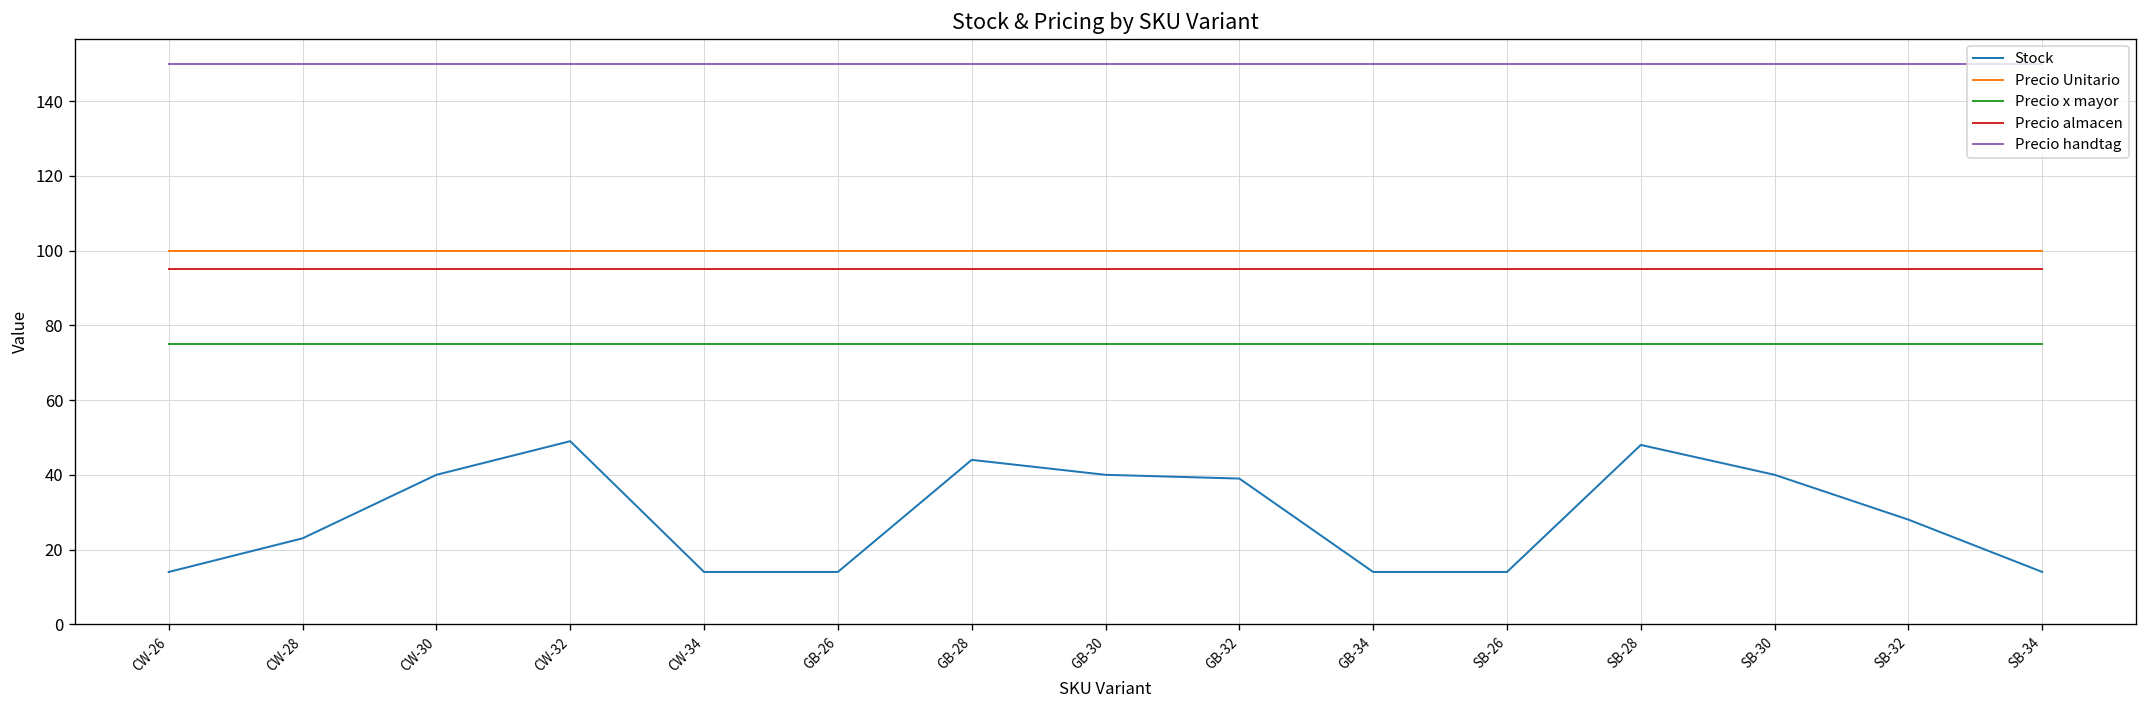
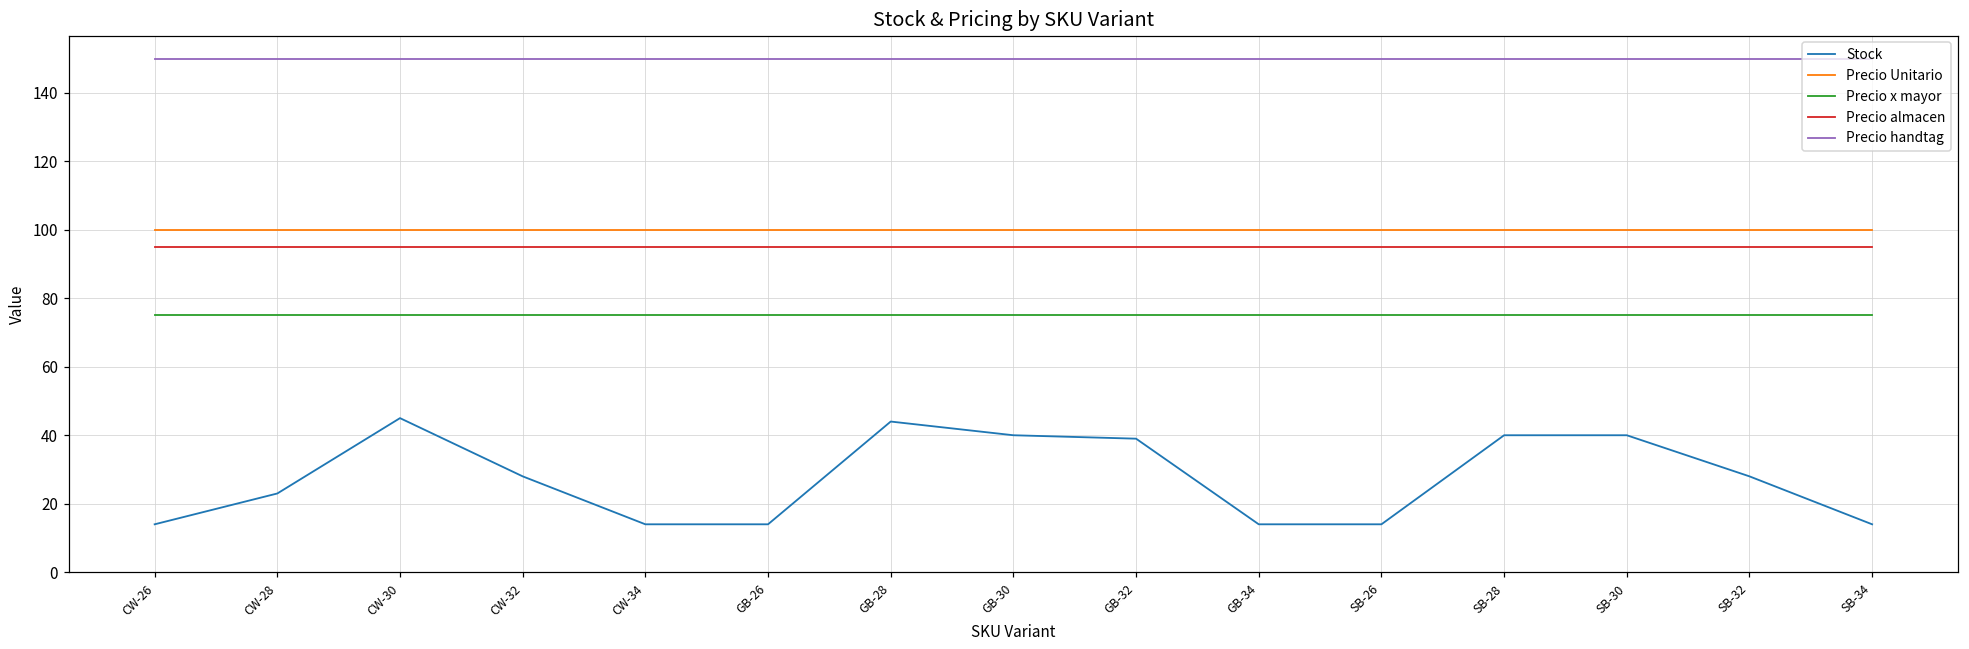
Stock, CW-30: 40 -> 45
Stock, CW-32: 49 -> 28
Stock, SB-28: 48 -> 40
